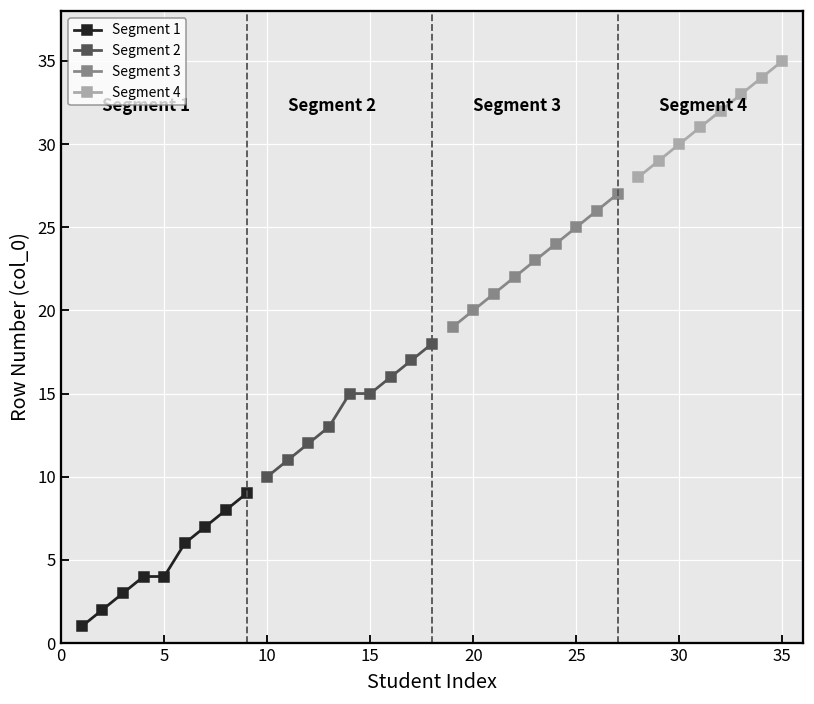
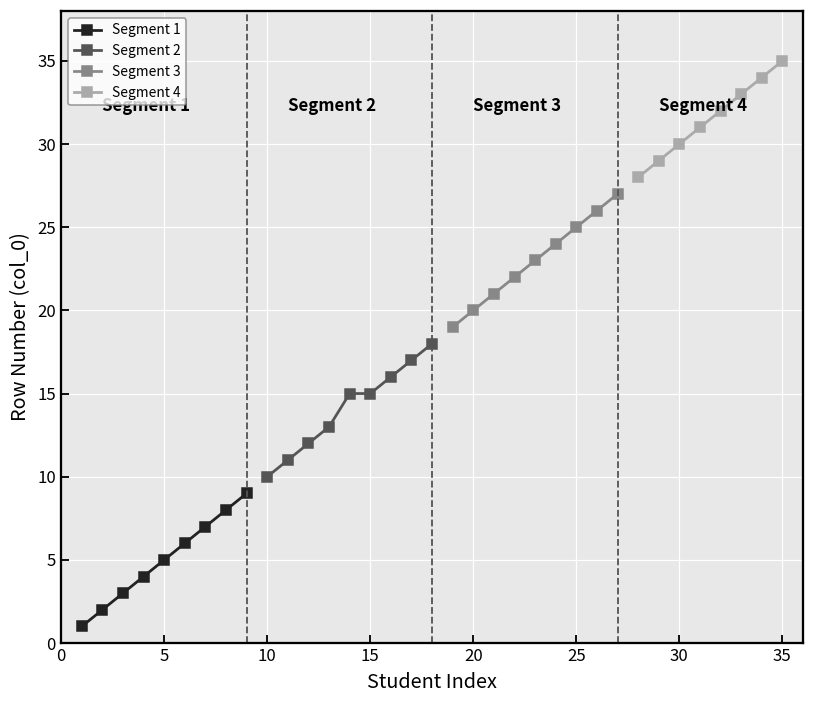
Segment 1, 5: 4 -> 5
